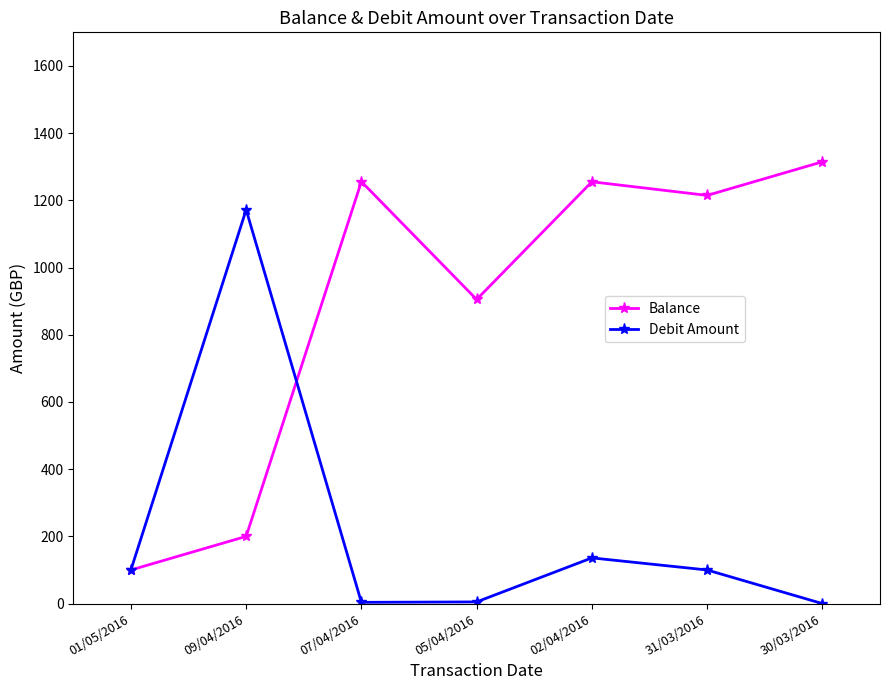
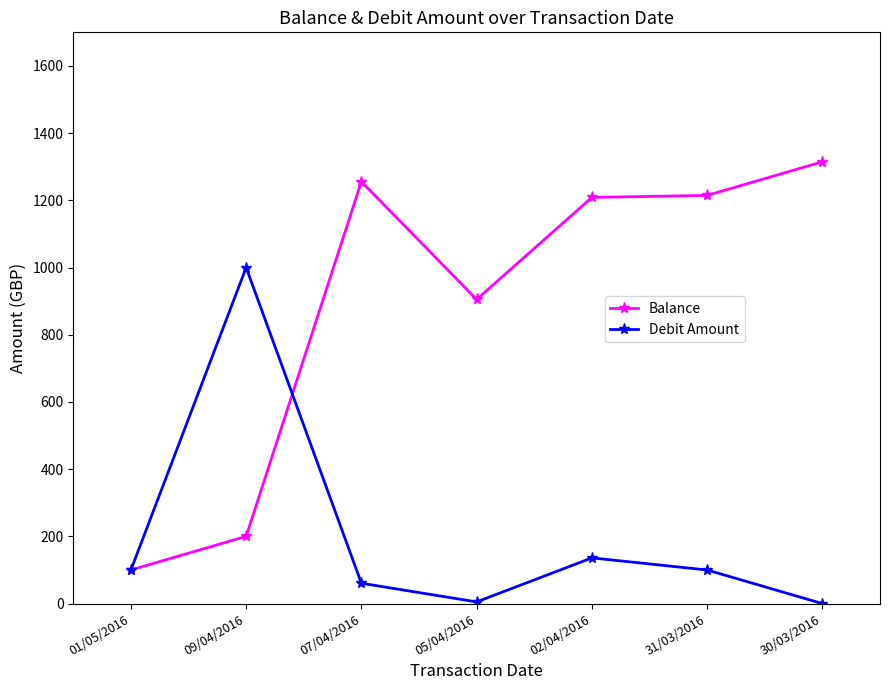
Debit Amount, 09/04/2016: 1170 -> 1000
Debit Amount, 07/04/2016: 0 -> 60
Balance, 02/04/2016: 1260 -> 1210
